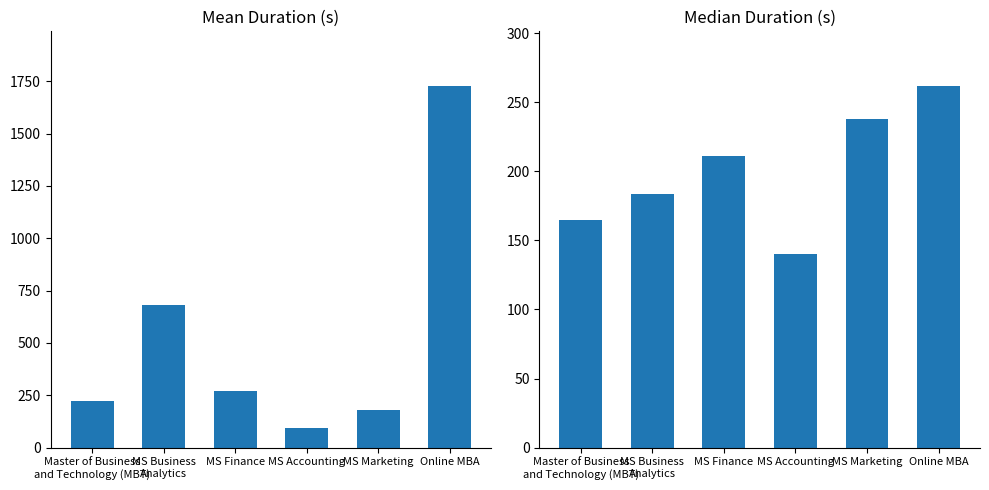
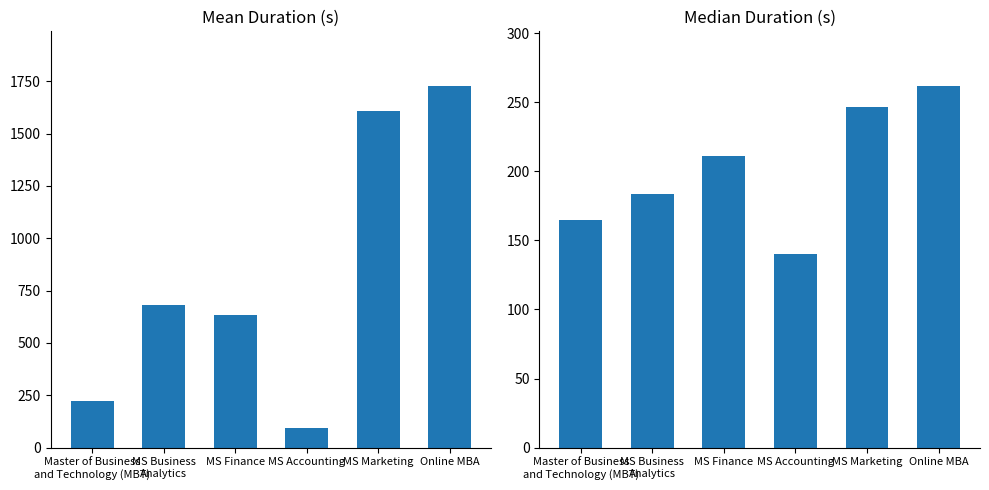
Mean Duration (s), MS Finance: 270 -> 630
Mean Duration (s), MS Marketing: 180 -> 1610
Median Duration (s), MS Marketing: 238 -> 247
